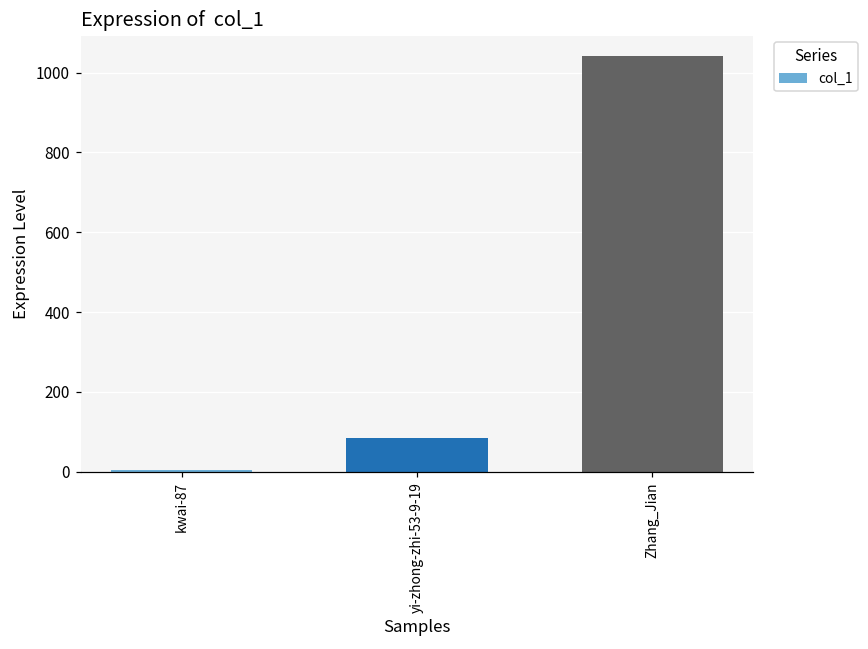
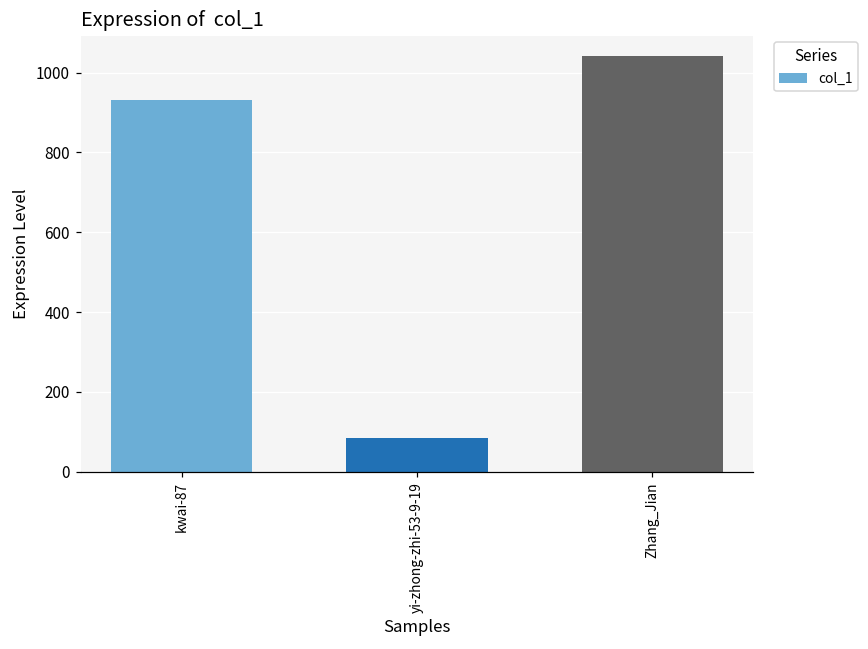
kwai-87: 0 -> 930
